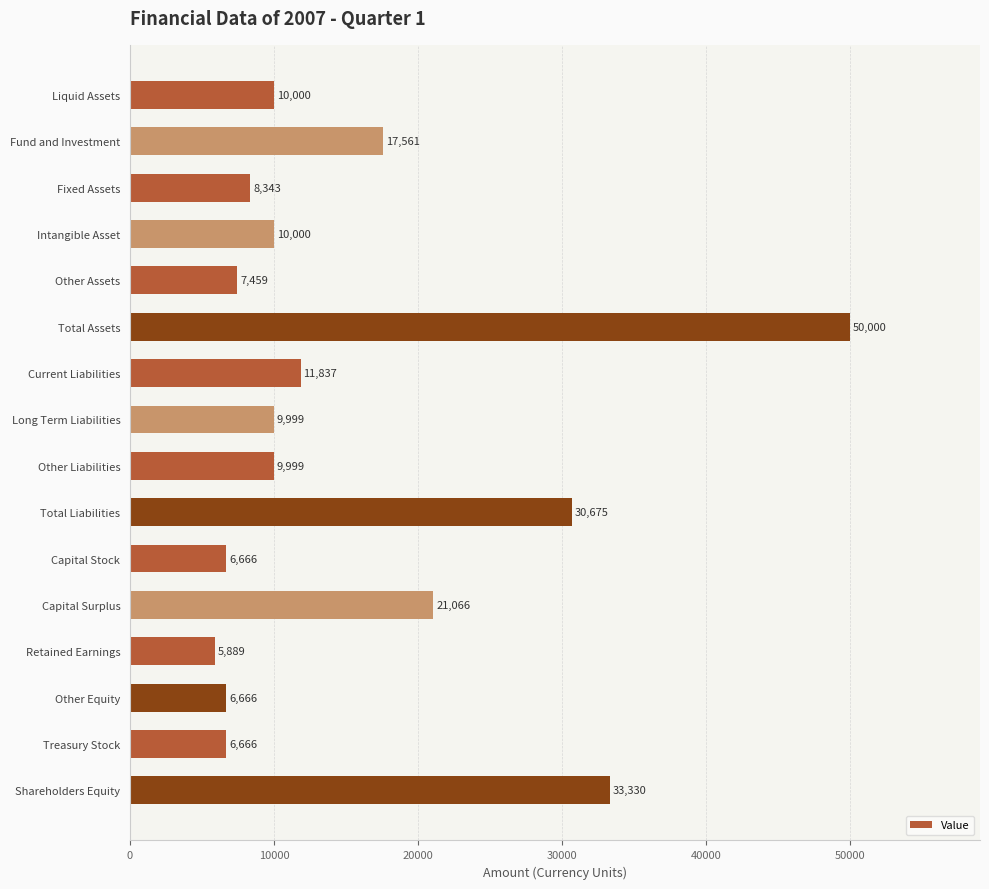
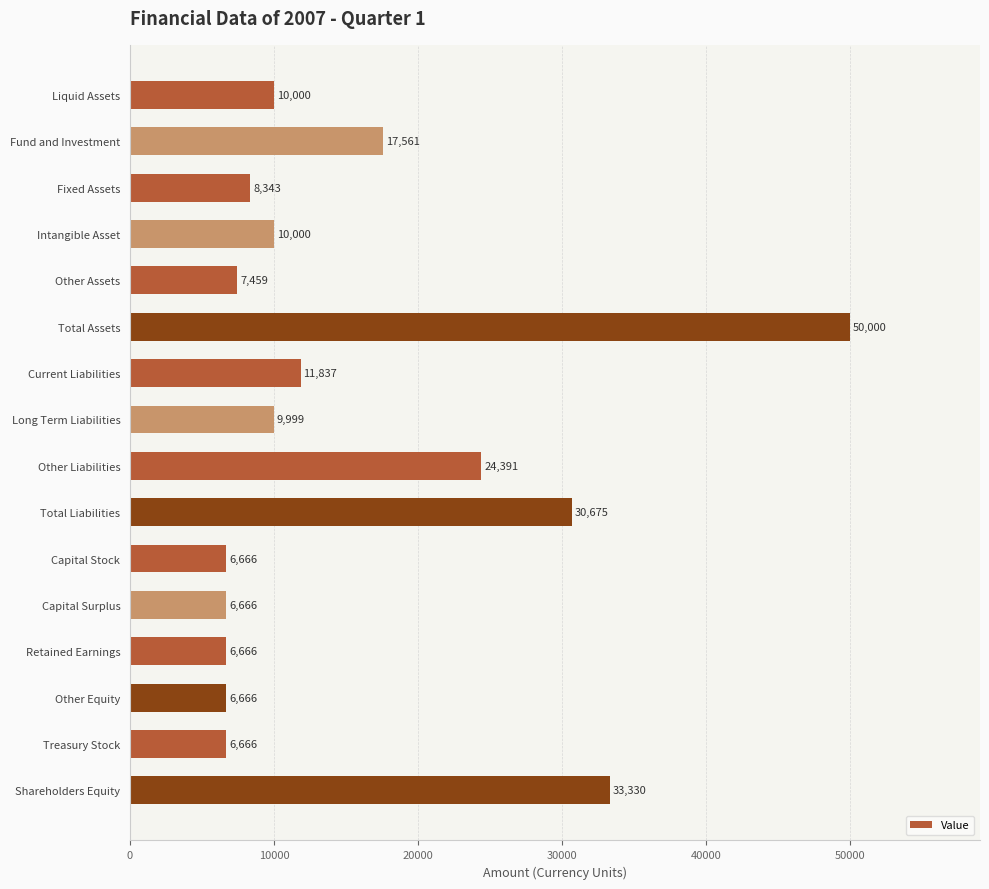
Other Liabilities: 9,999 -> 24,391
Capital Surplus: 21,066 -> 6,666
Retained Earnings: 5,889 -> 6,666
